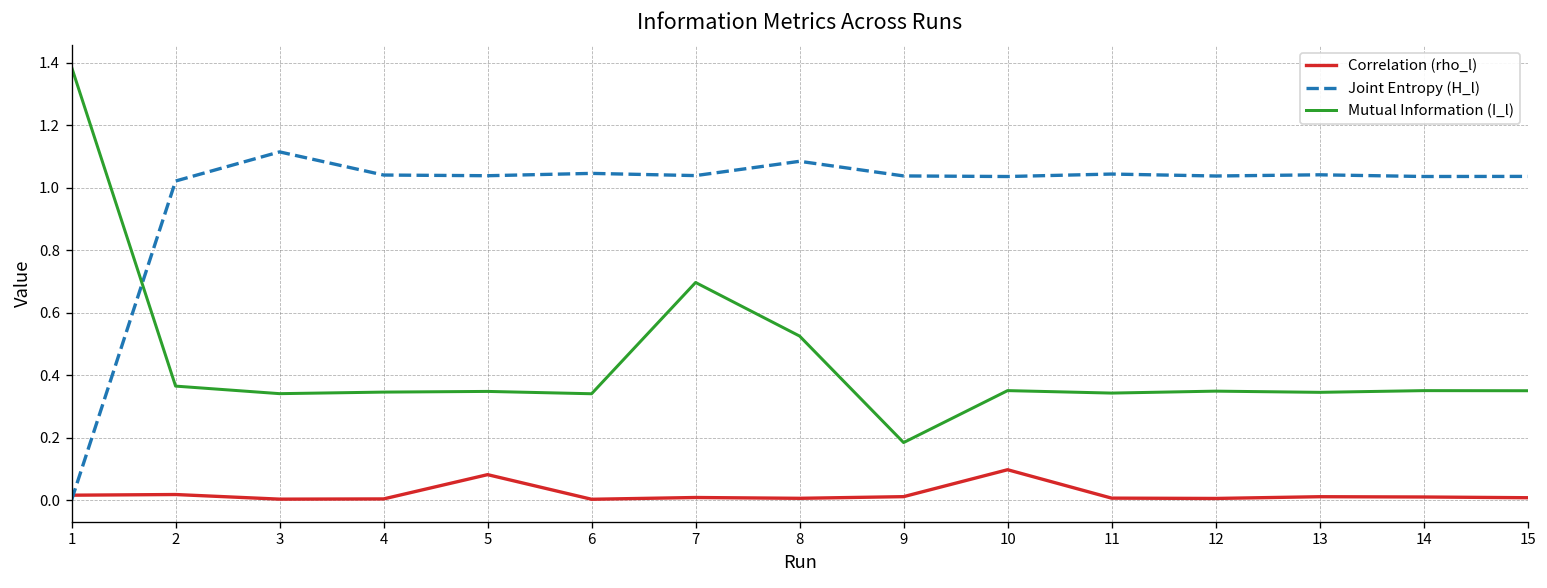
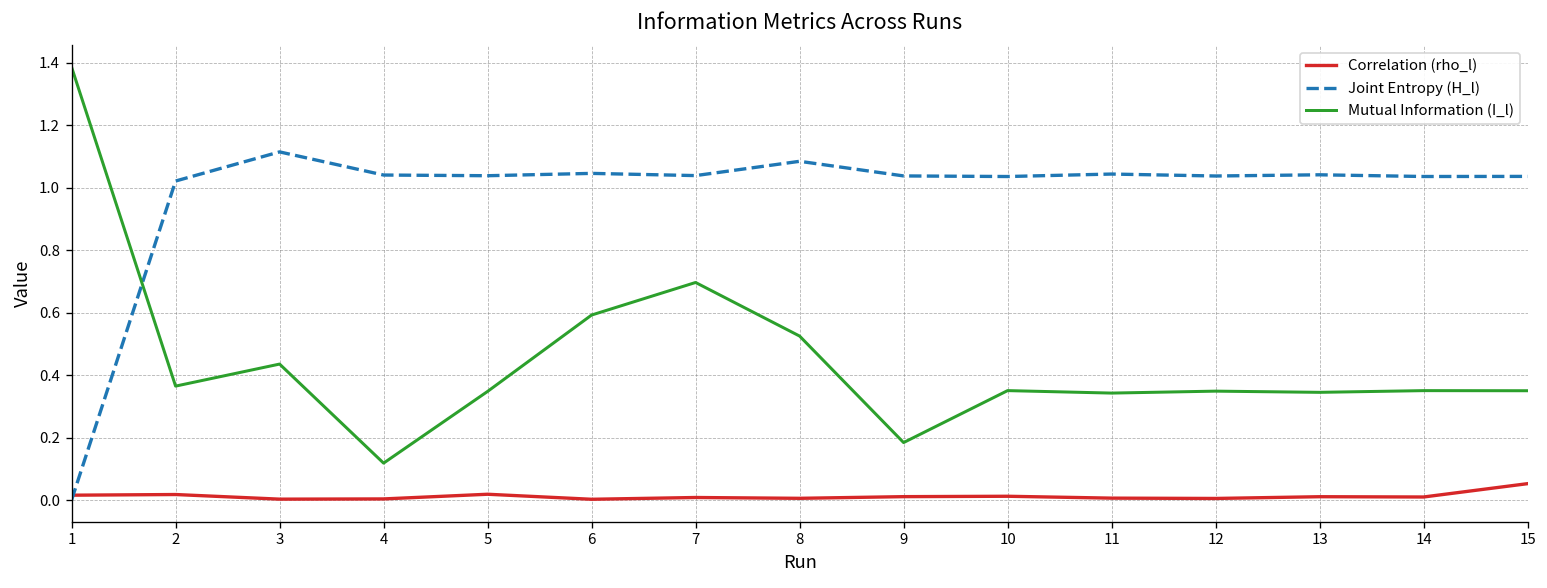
Mutual Information (I_l), 3: 0.34 -> 0.44
Mutual Information (I_l), 4: 0.35 -> 0.12
Correlation (rho_l), 5: 0.08 -> 0.02
Mutual Information (I_l), 6: 0.34 -> 0.59
Correlation (rho_l), 10: 0.10 -> 0.01
Correlation (rho_l), 15: 0.01 -> 0.05
